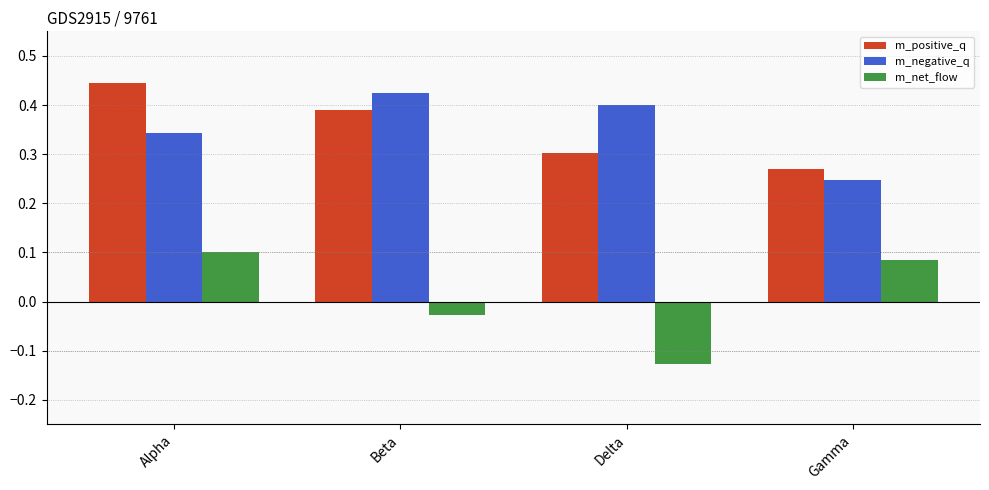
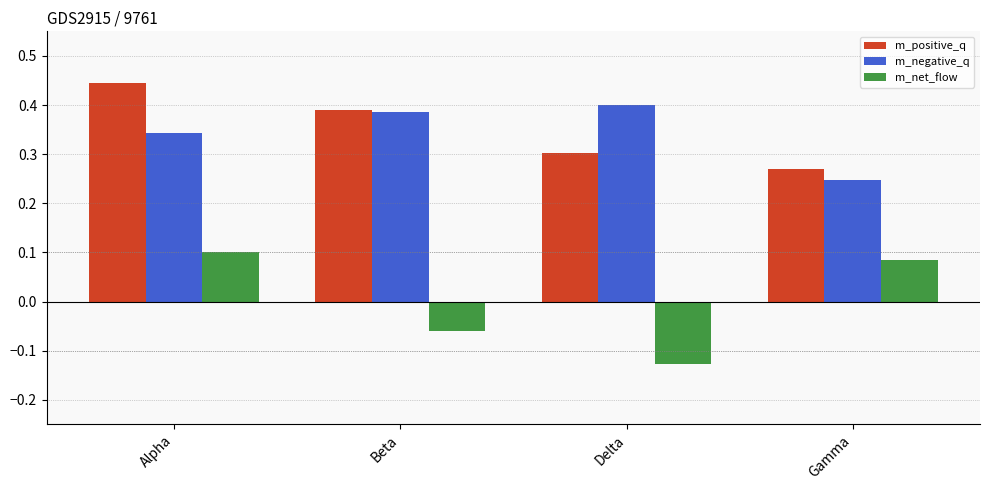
m_negative_q, Beta: 0.42 -> 0.38
m_net_flow, Beta: -0.03 -> -0.06
